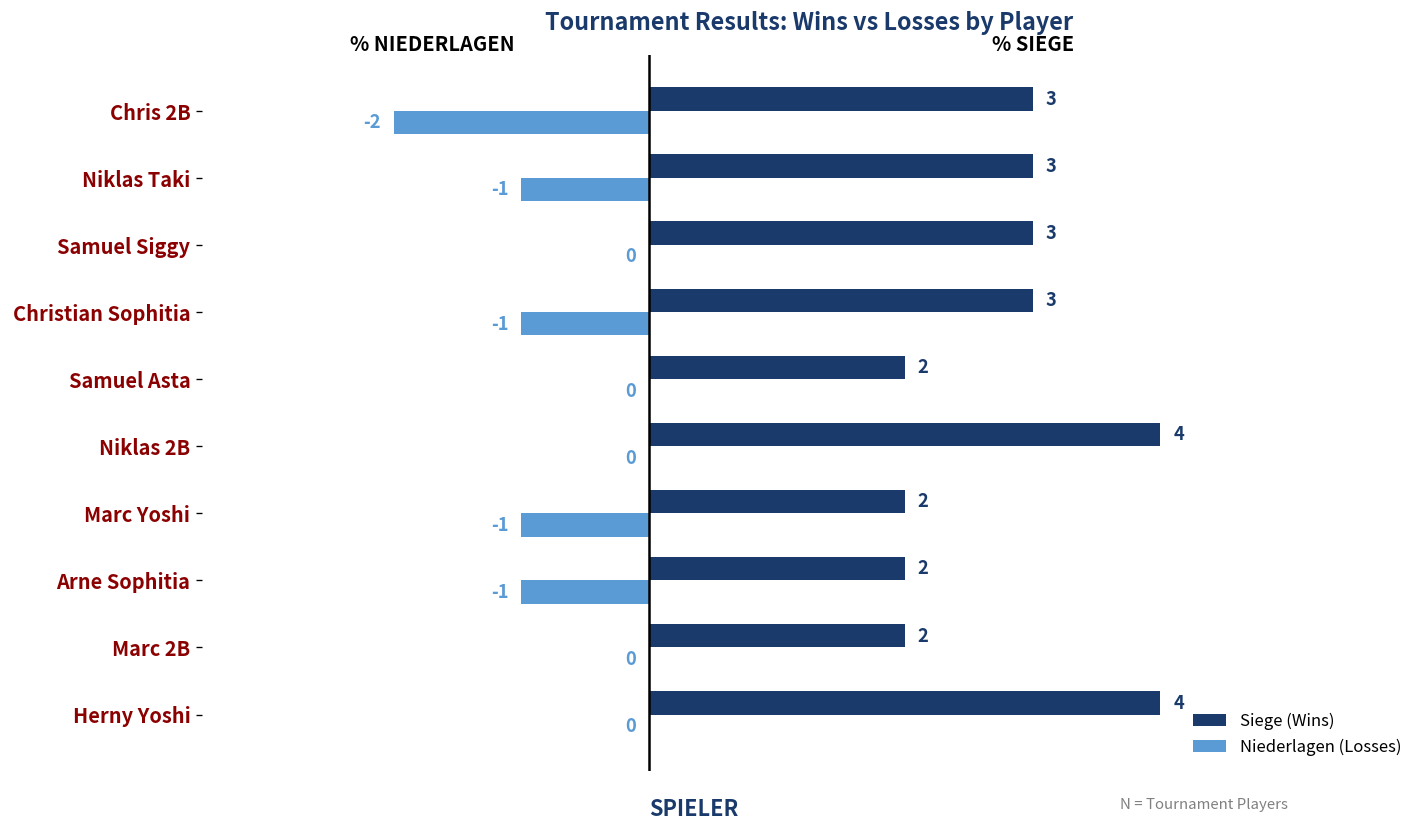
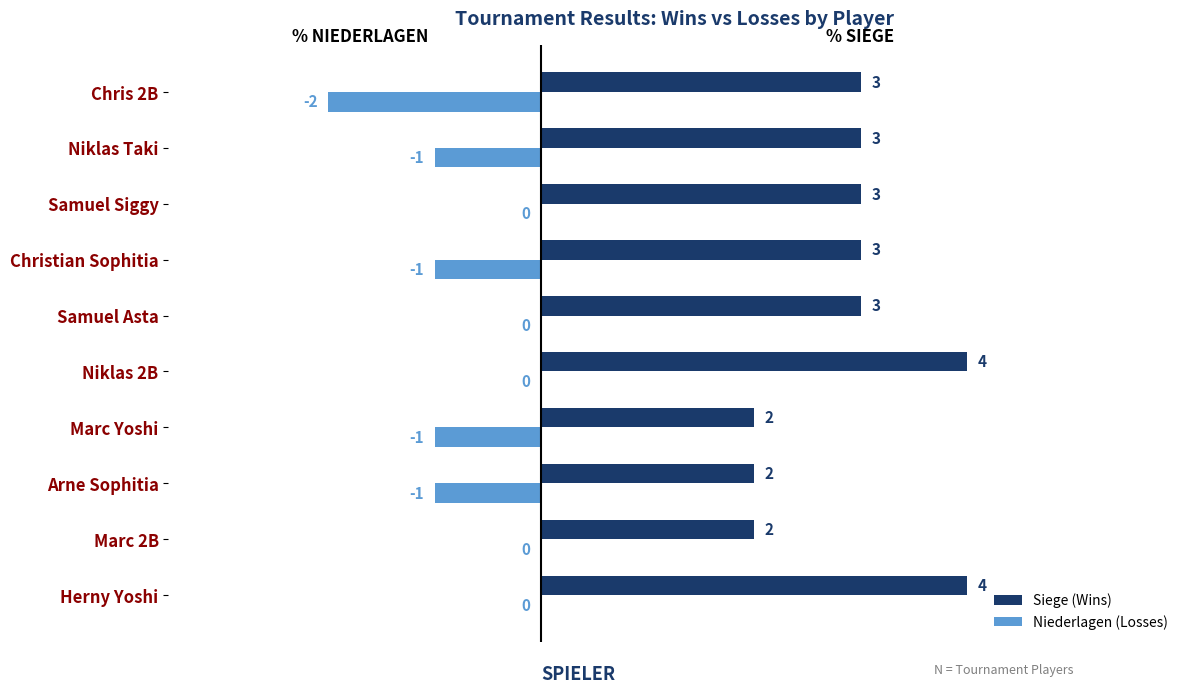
Siege (Wins), Samuel Asta: 2 -> 3
